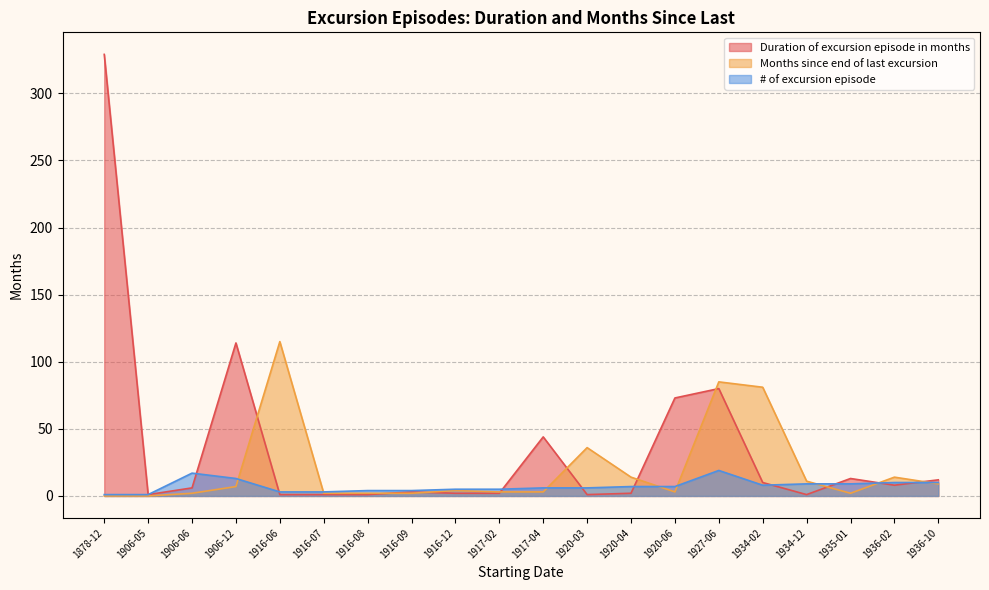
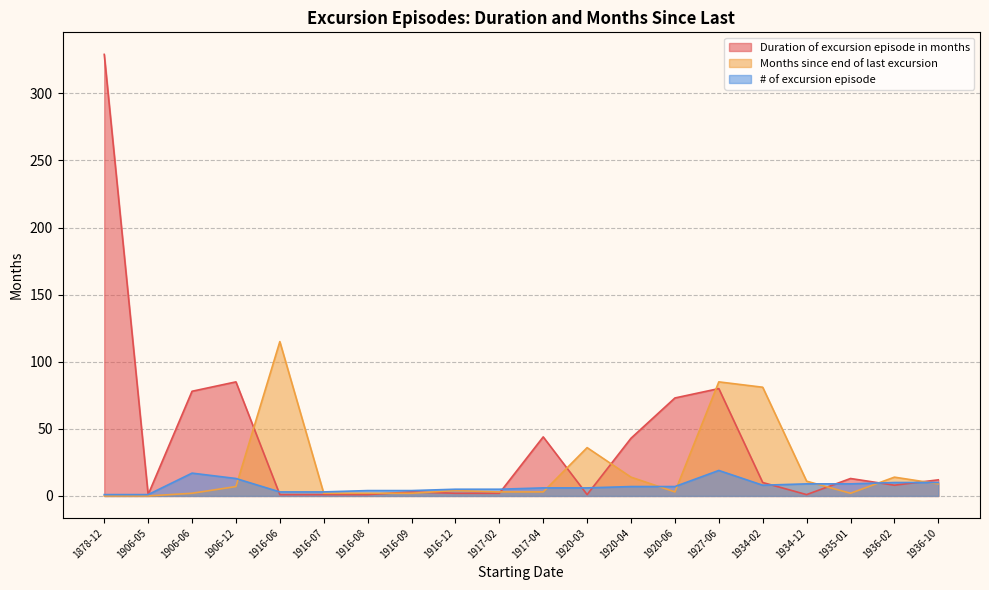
Duration of excursion episode in months, 1906-06: 6 -> 78
Duration of excursion episode in months, 1906-12: 114 -> 85
Duration of excursion episode in months, 1920-04: 2 -> 43
